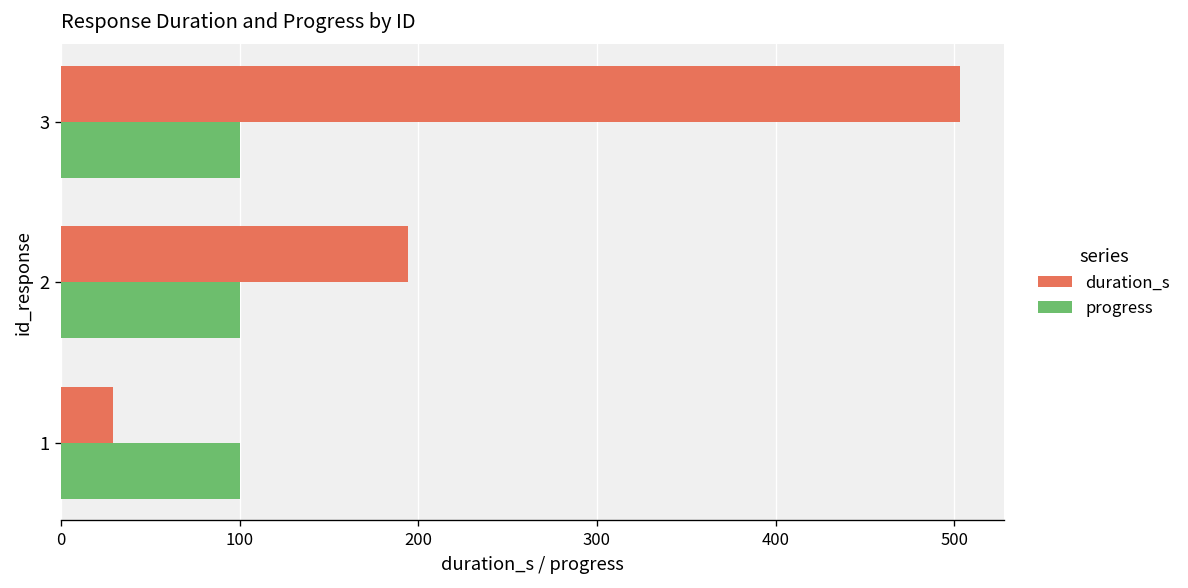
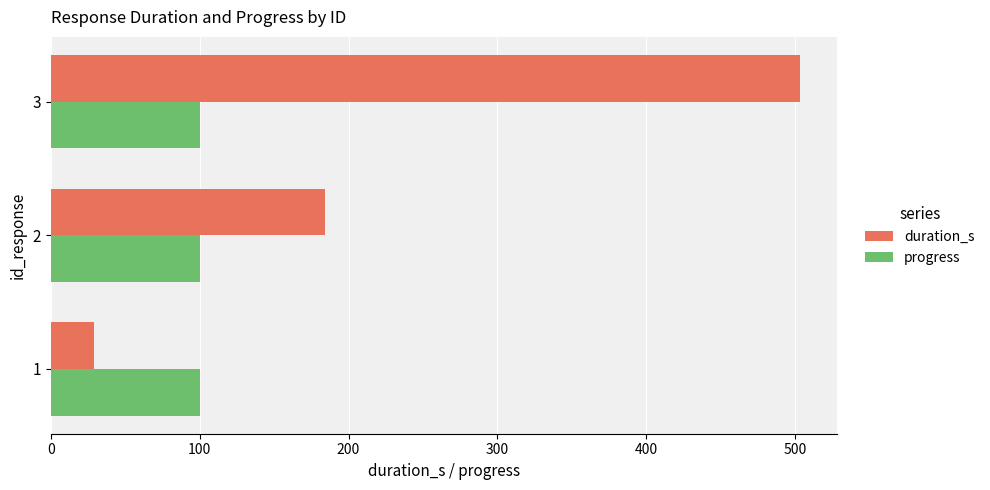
duration_s, 2: 194 -> 184
